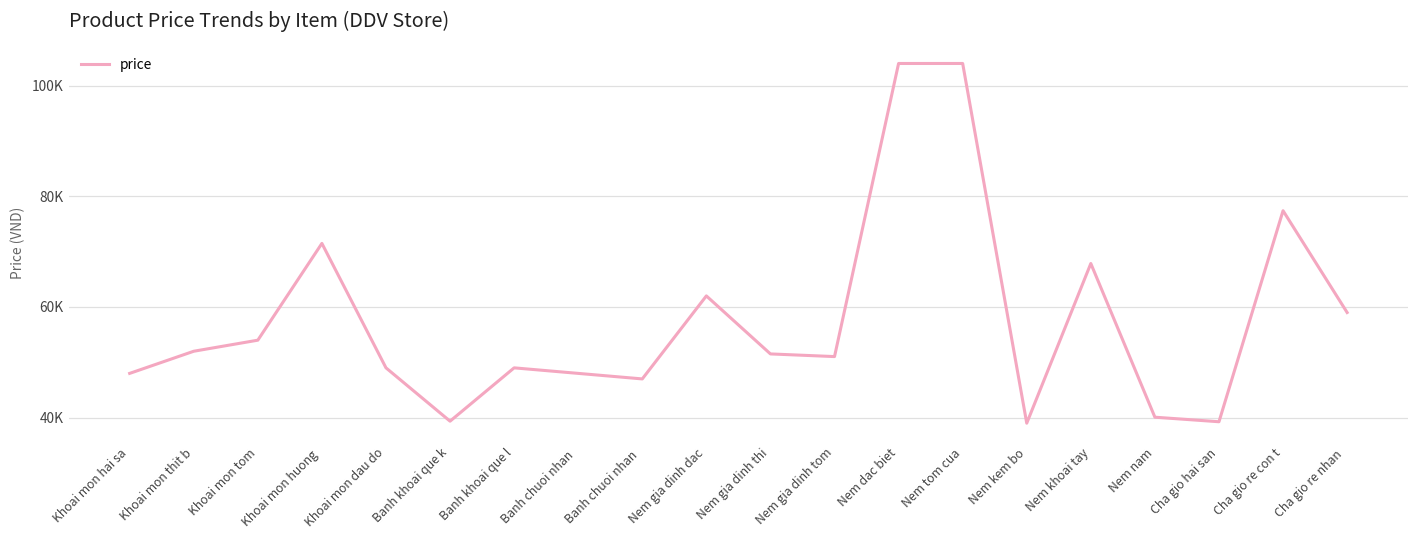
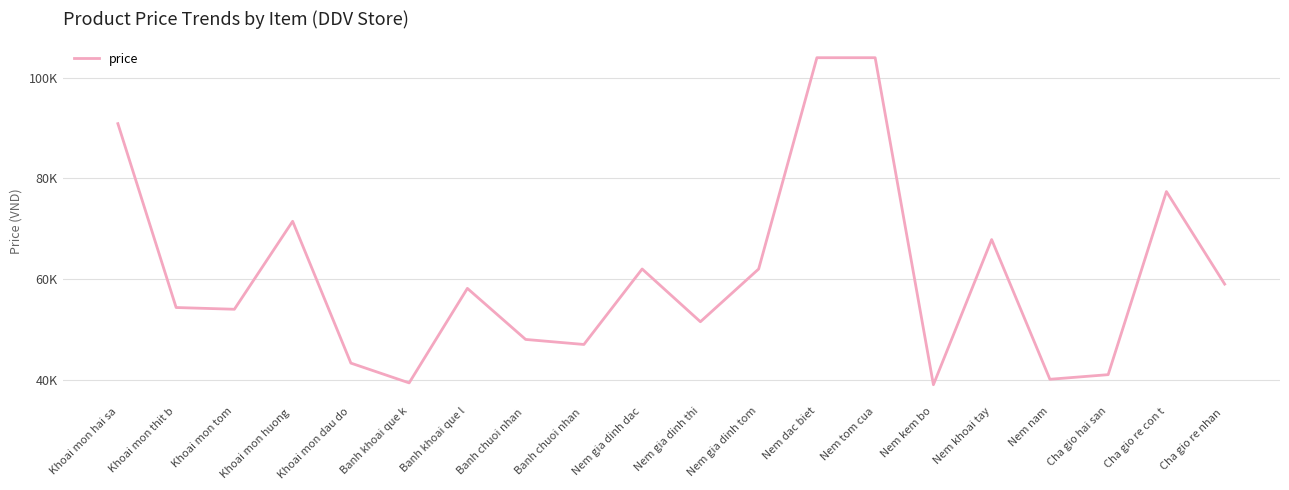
Khoai mon hai sa: 48000 -> 91000
Khoai mon thit b: 52000 -> 54000
Khoai mon dau do: 49000 -> 43000
Banh khoai que l: 49000 -> 58000
Nem gia dinh tom: 51000 -> 62000
Cha gio hai san: 39000 -> 41000
